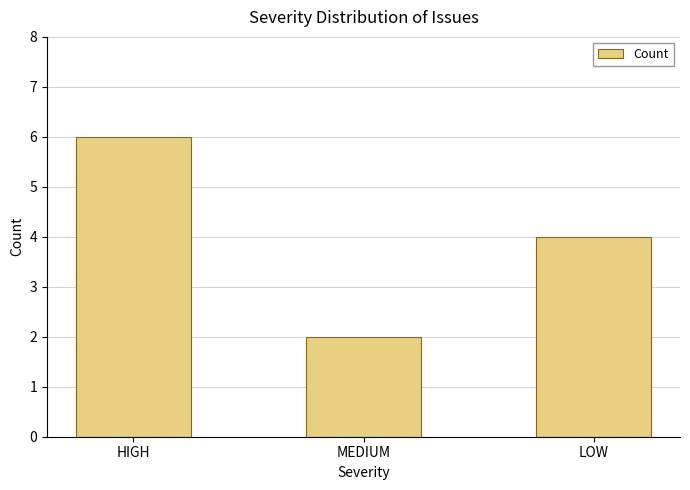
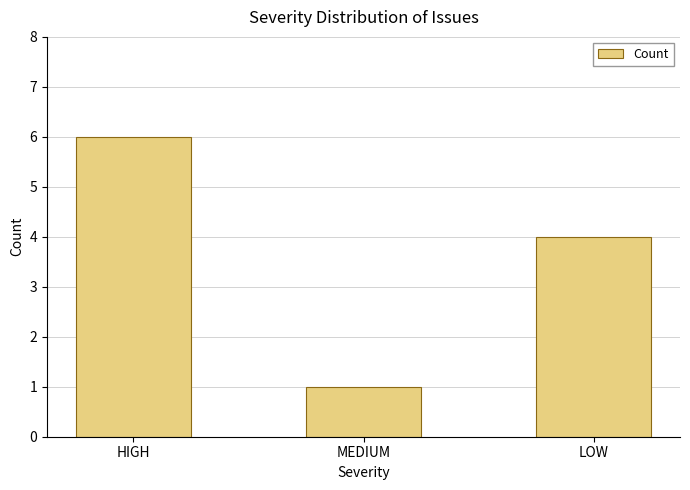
MEDIUM: 2 -> 1
